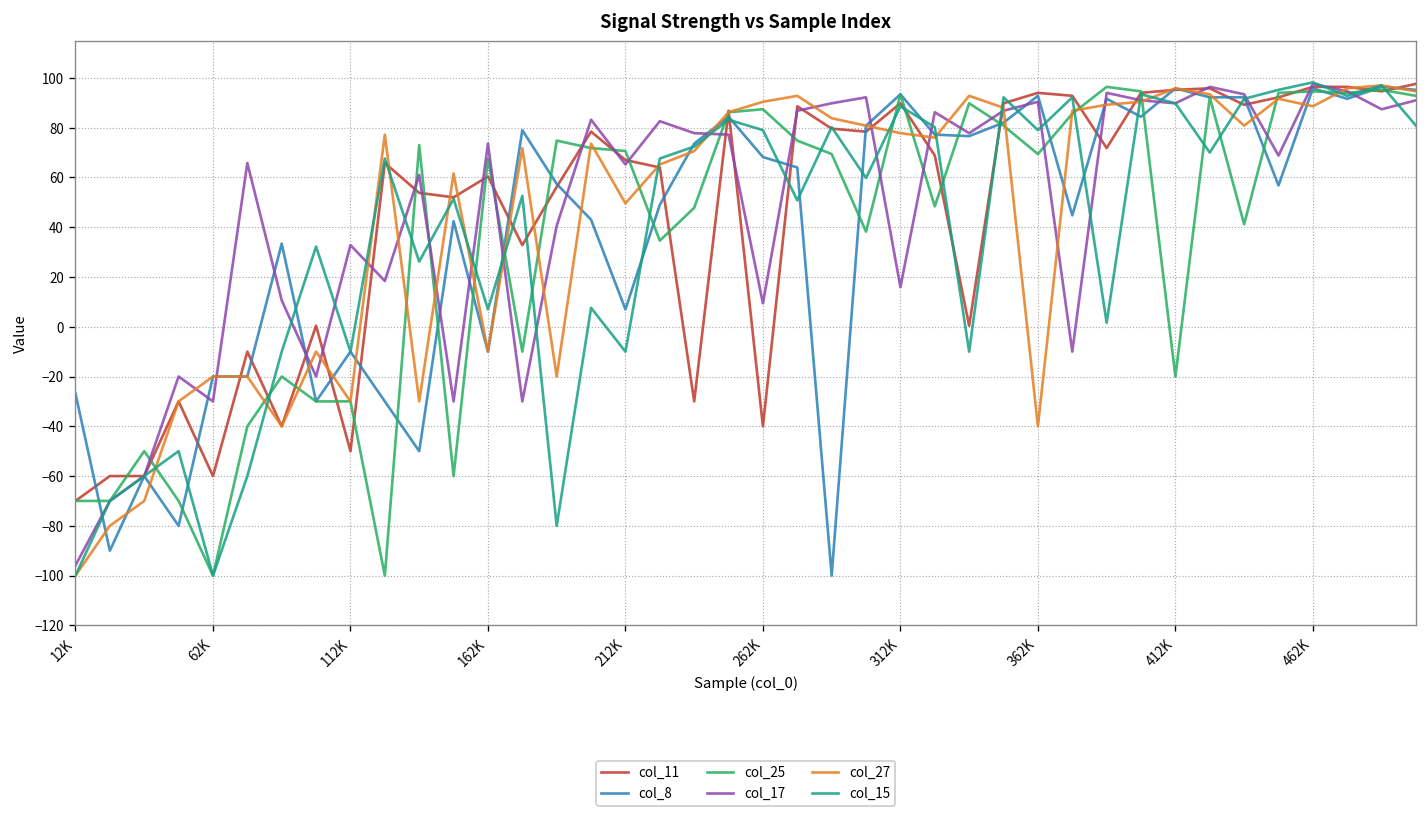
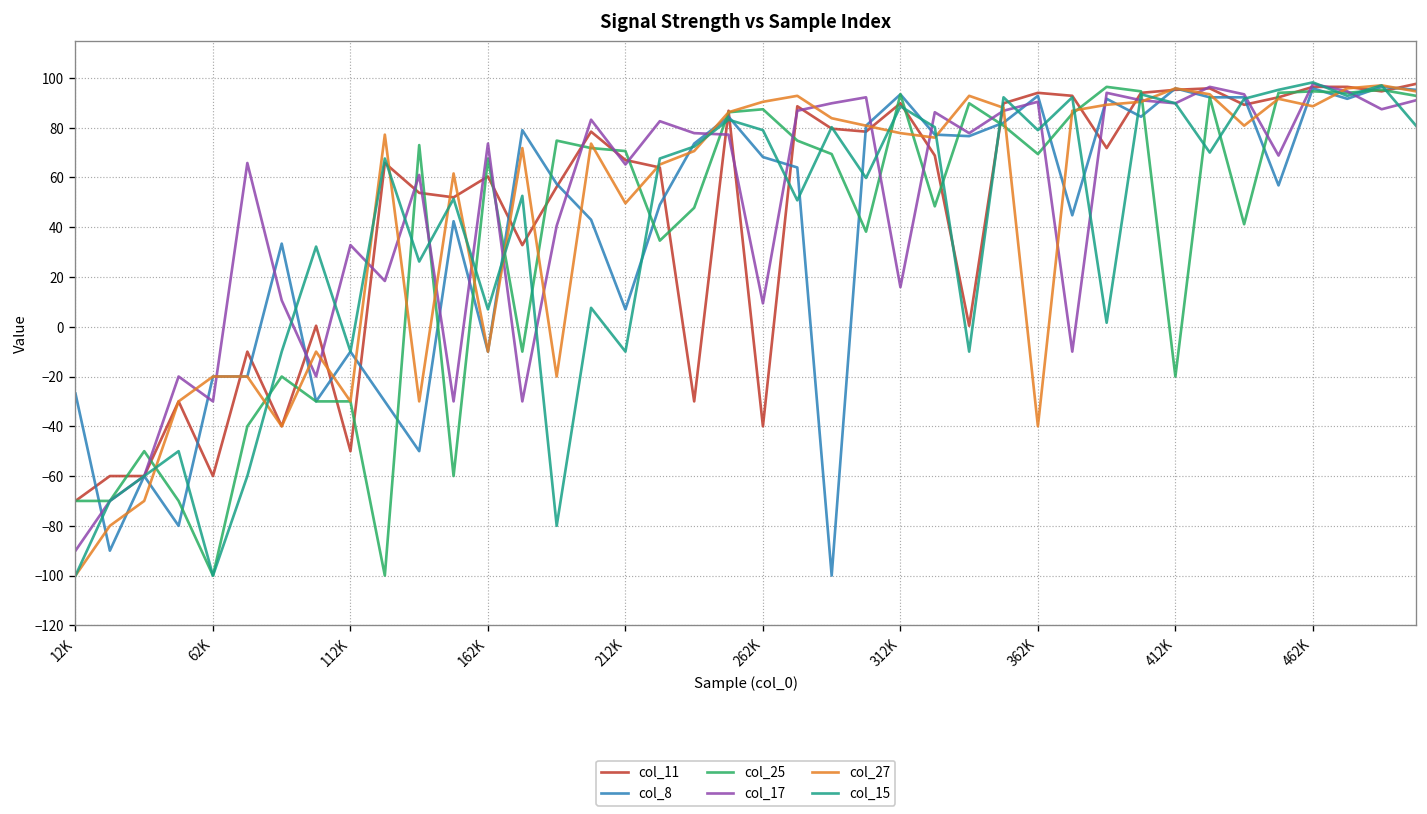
col_17, 12K: -96 -> -90
